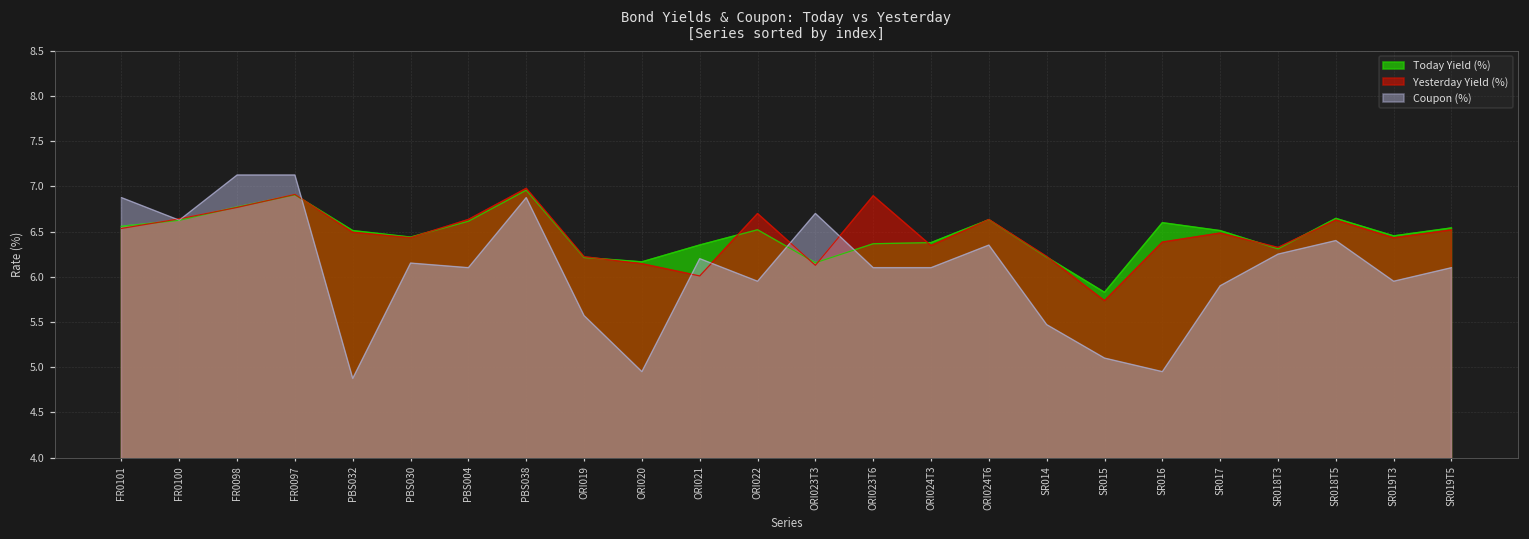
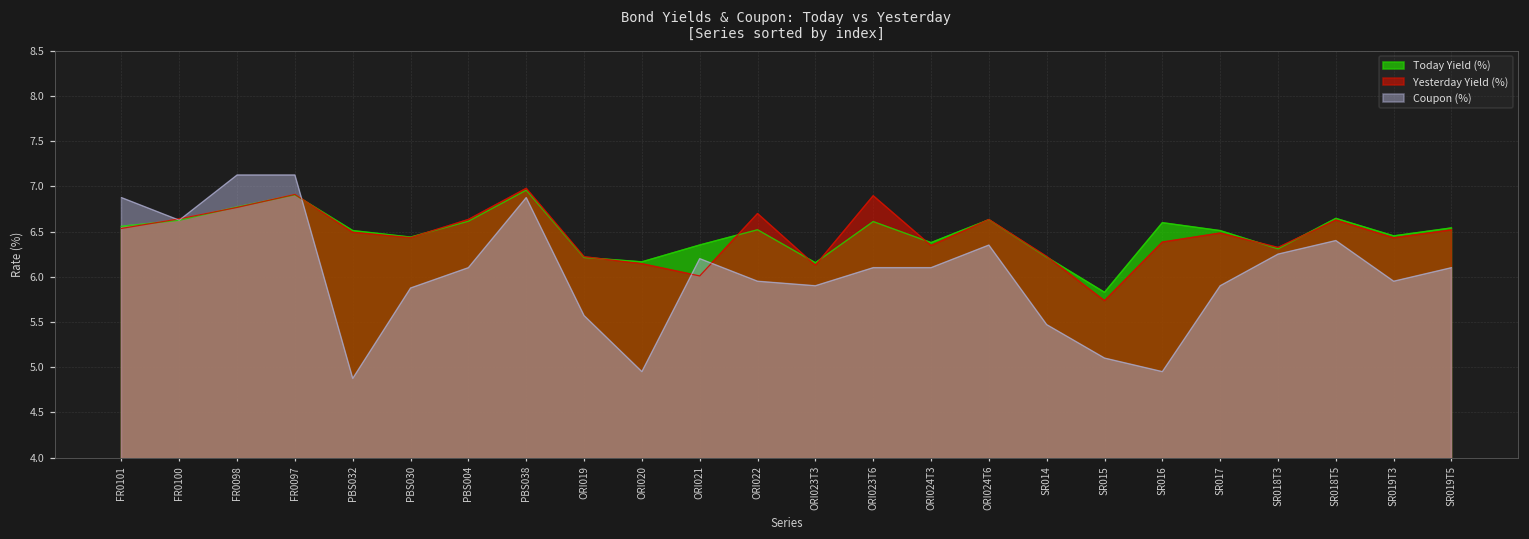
Coupon (%), PBS030: 6.2 -> 5.9
Coupon (%), ORI023T3: 6.7 -> 5.9
Today Yield (%), ORI023T6: 6.4 -> 6.6
